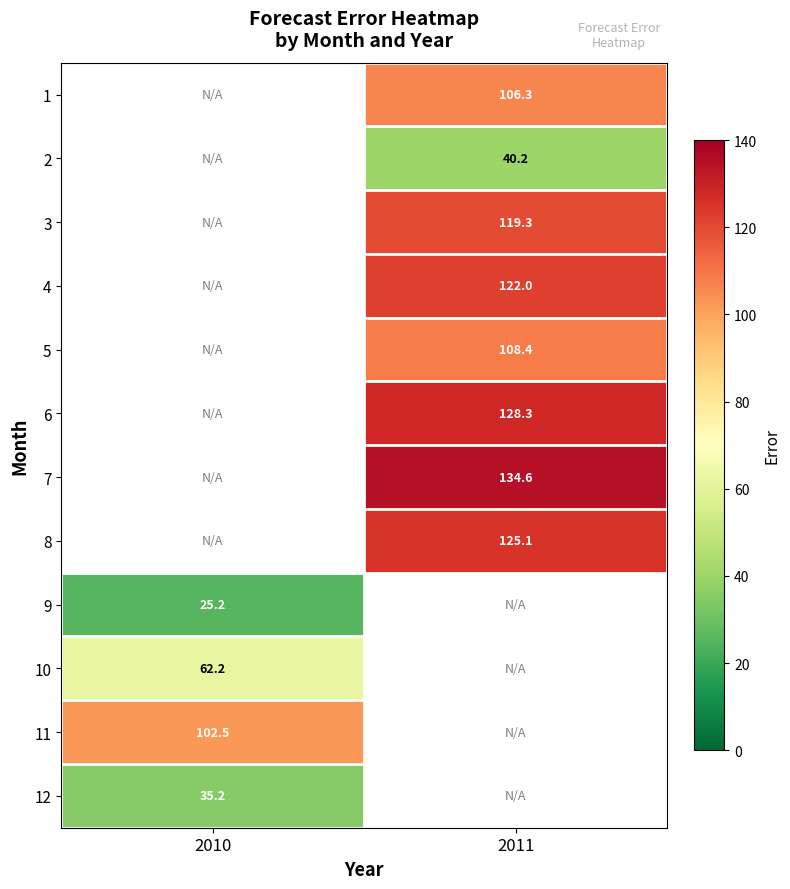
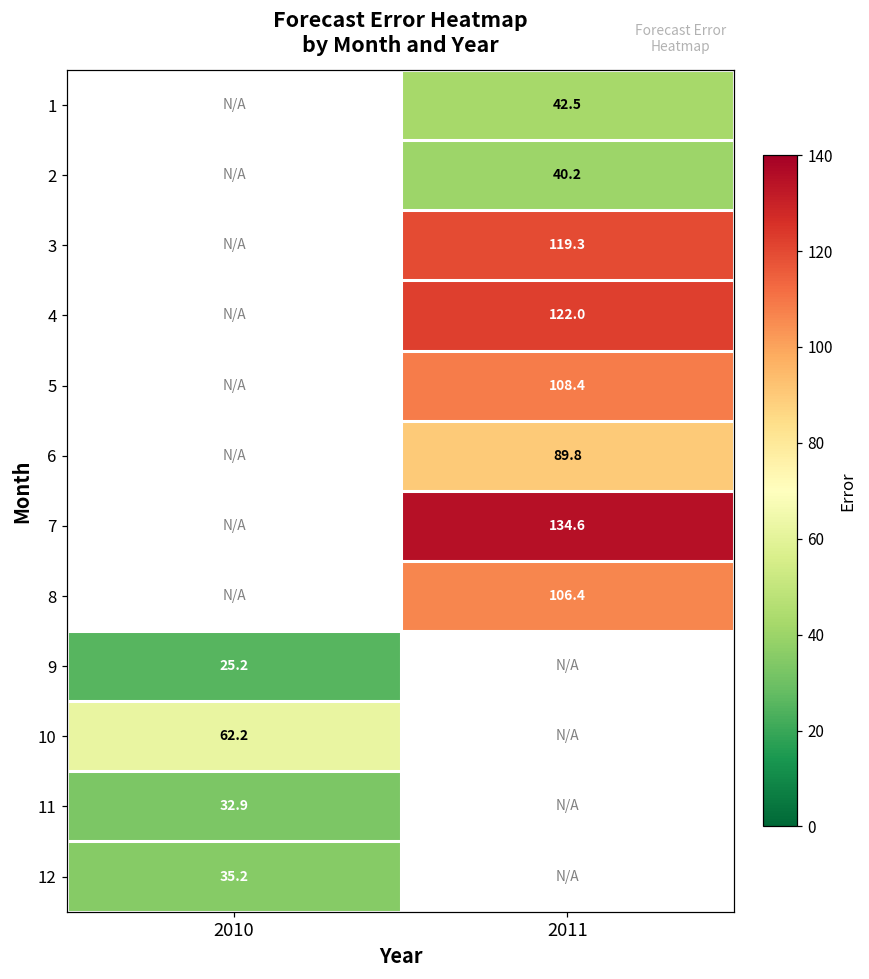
1, 2011: 106.3 -> 42.5
6, 2011: 128.3 -> 89.8
8, 2011: 125.1 -> 106.4
11, 2010: 102.5 -> 32.9
